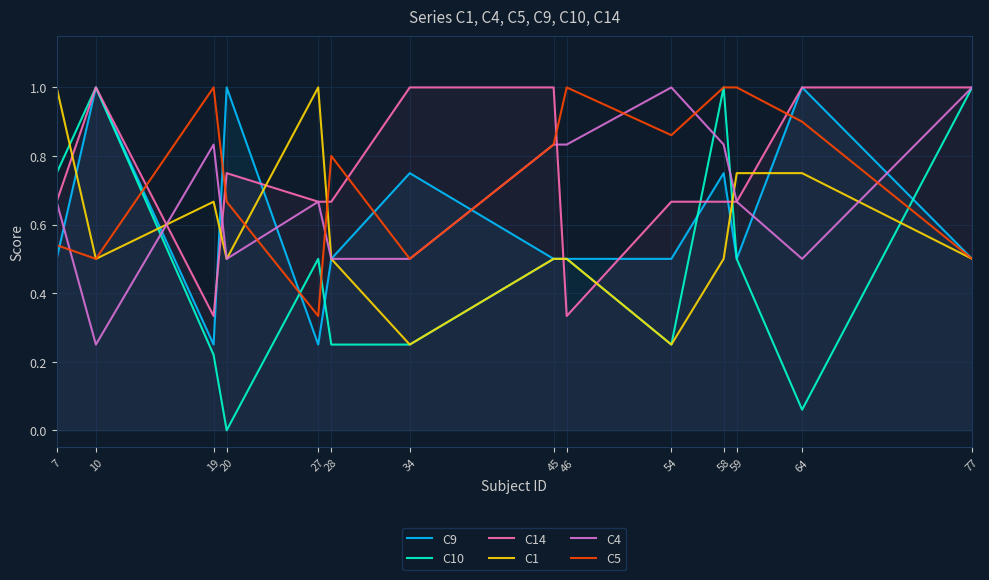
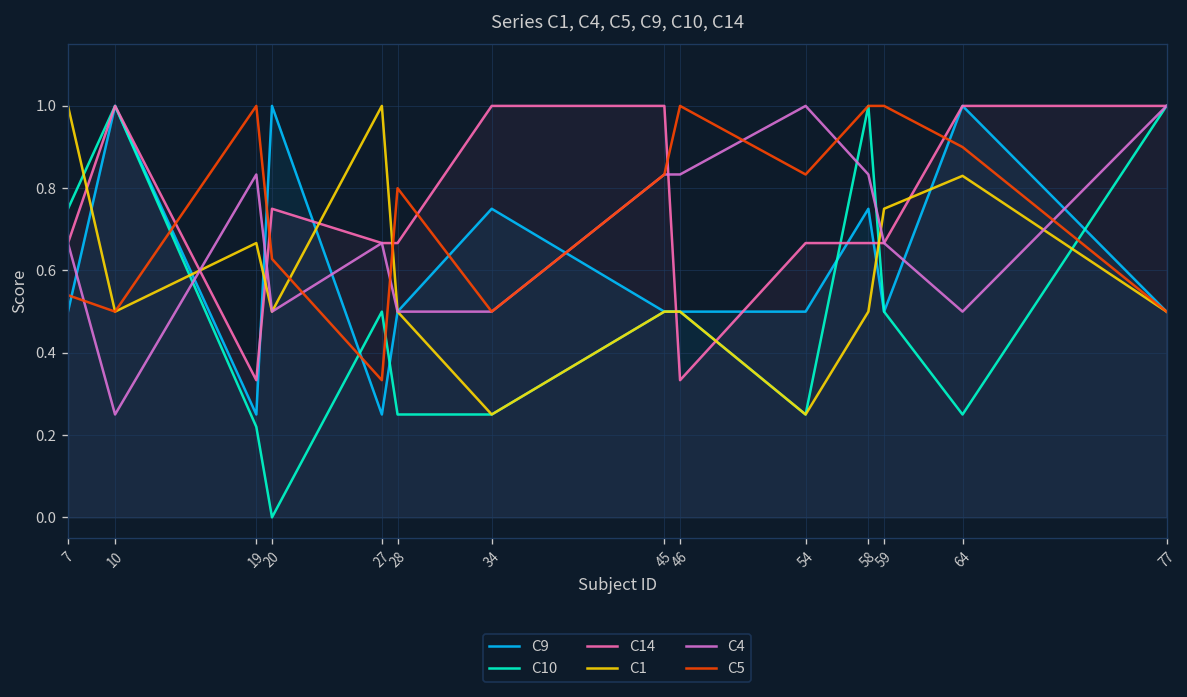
C5, 20: 0.67 -> 0.63
C5, 54: 0.86 -> 0.83
C10, 64: 0.06 -> 0.25
C1, 64: 0.75 -> 0.83
